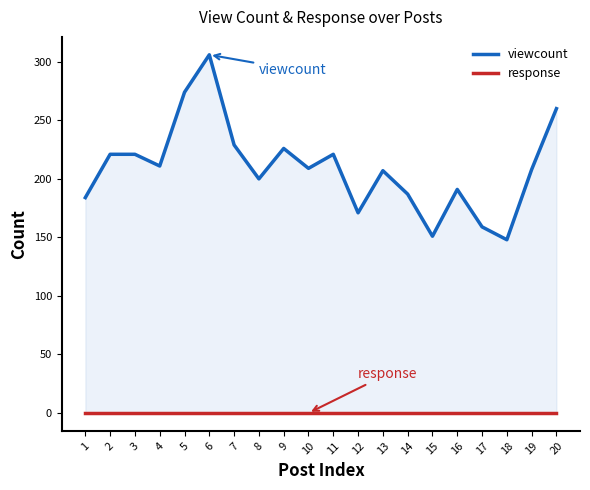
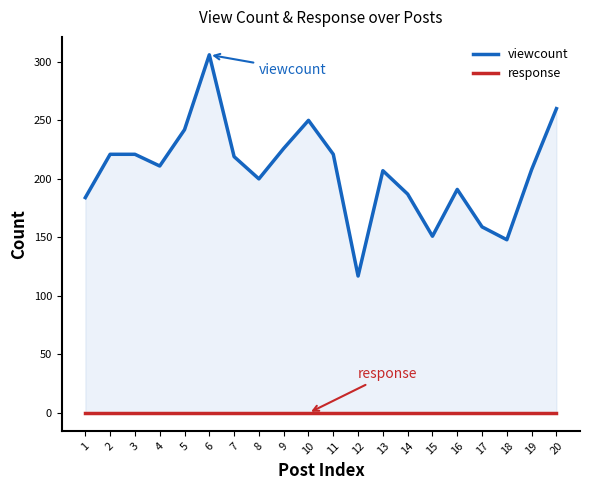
viewcount, 5: 274 -> 242
viewcount, 7: 229 -> 219
viewcount, 10: 209 -> 250
viewcount, 12: 171 -> 117
